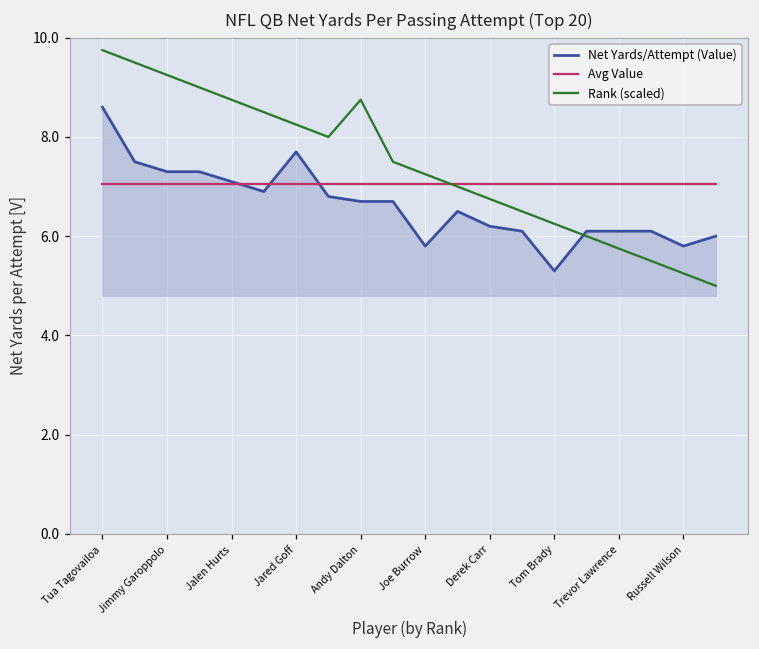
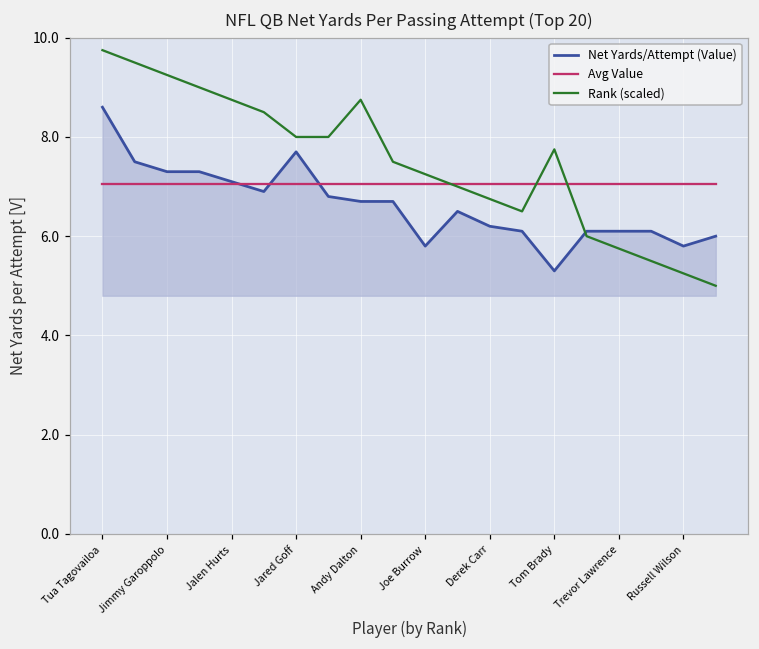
Rank (scaled), Jared Goff: 8.3 -> 8.0
Rank (scaled), Tom Brady: 6.3 -> 7.8
